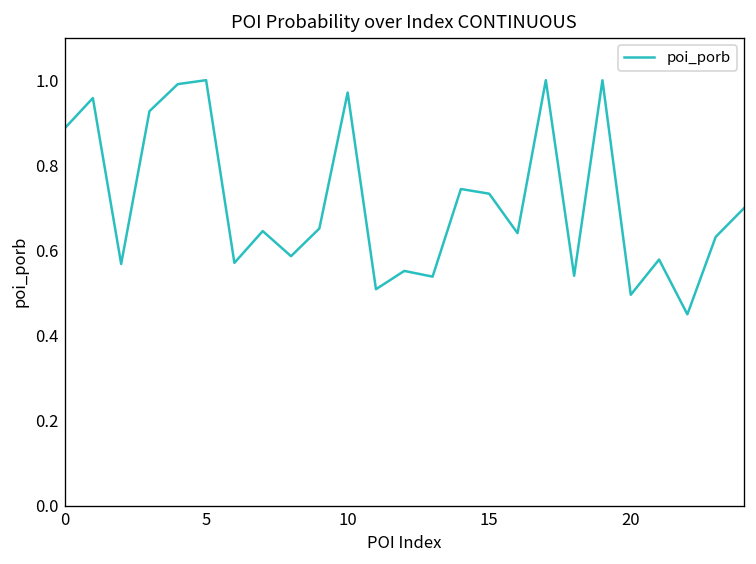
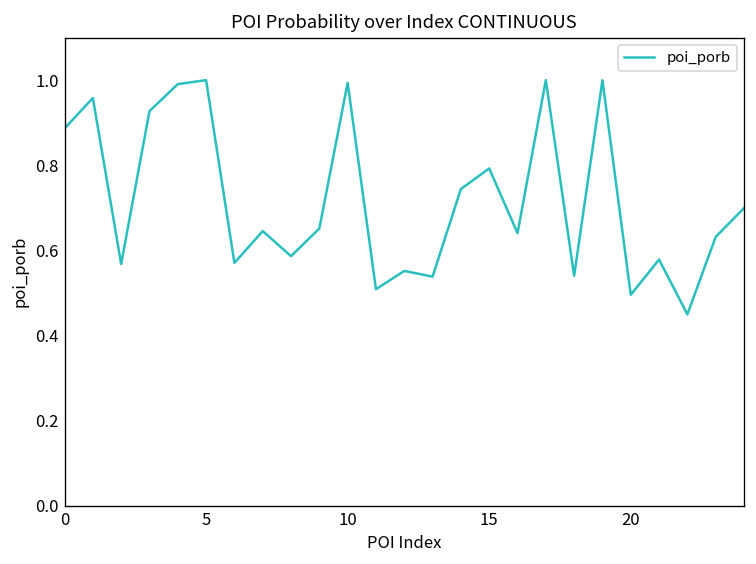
10: 0.97 -> 0.99
15: 0.73 -> 0.79
